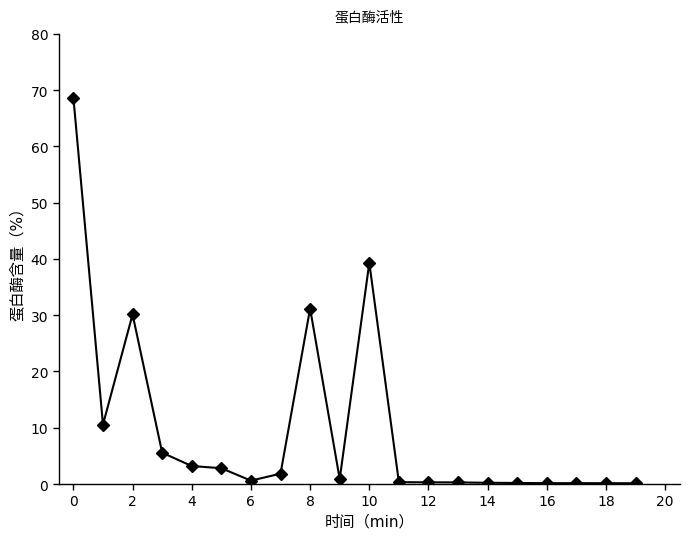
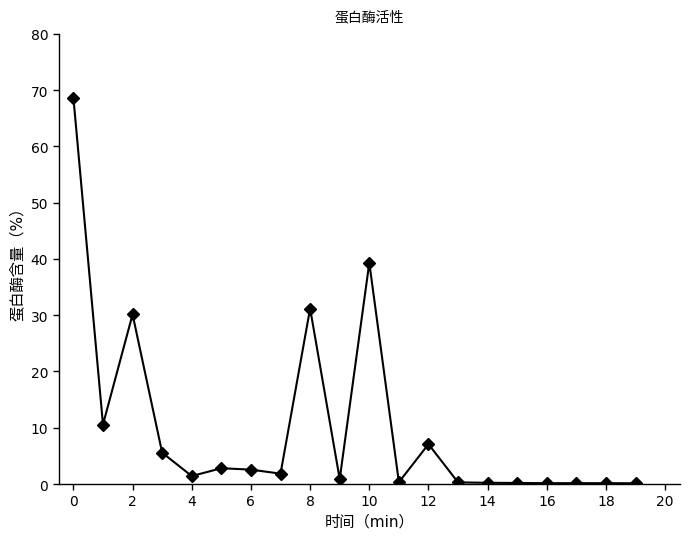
4: 3 -> 1
6: 1 -> 3
12: 0 -> 7
